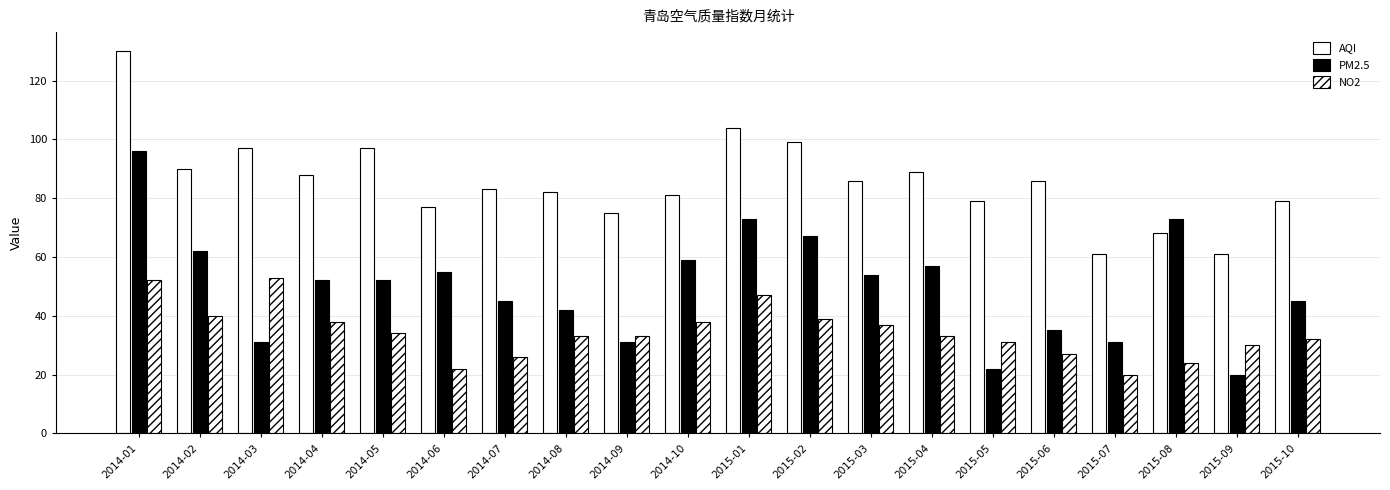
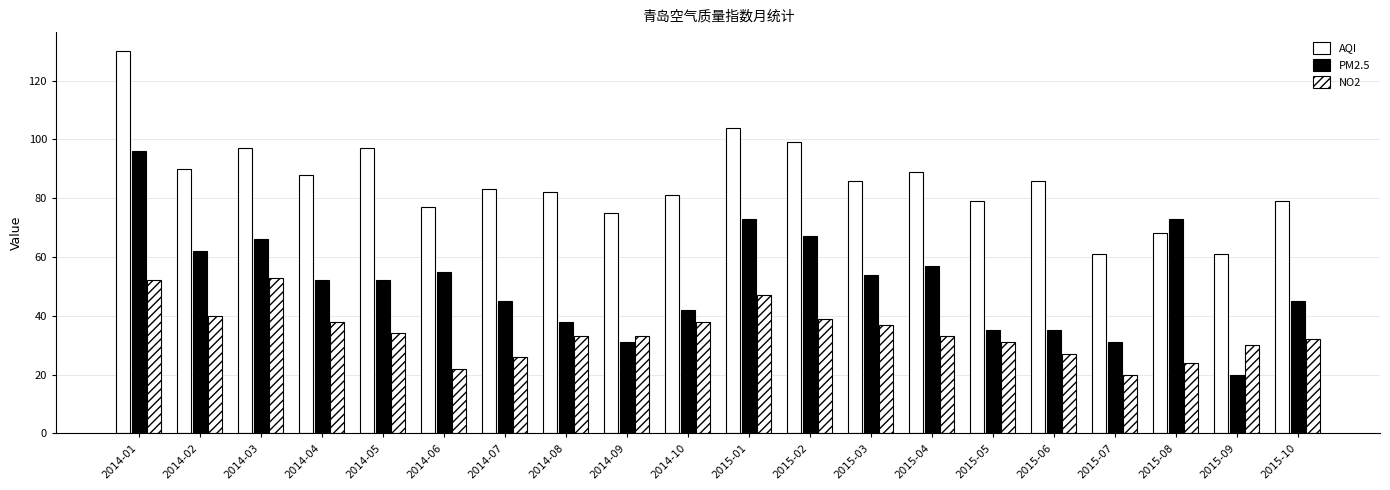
PM2.5, 2014-03: 31 -> 66
PM2.5, 2014-08: 42 -> 38
PM2.5, 2014-10: 59 -> 42
PM2.5, 2015-05: 22 -> 35
